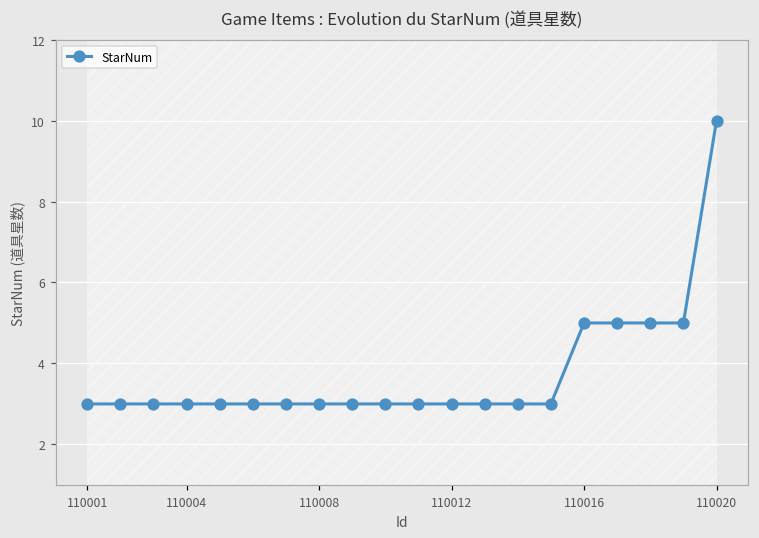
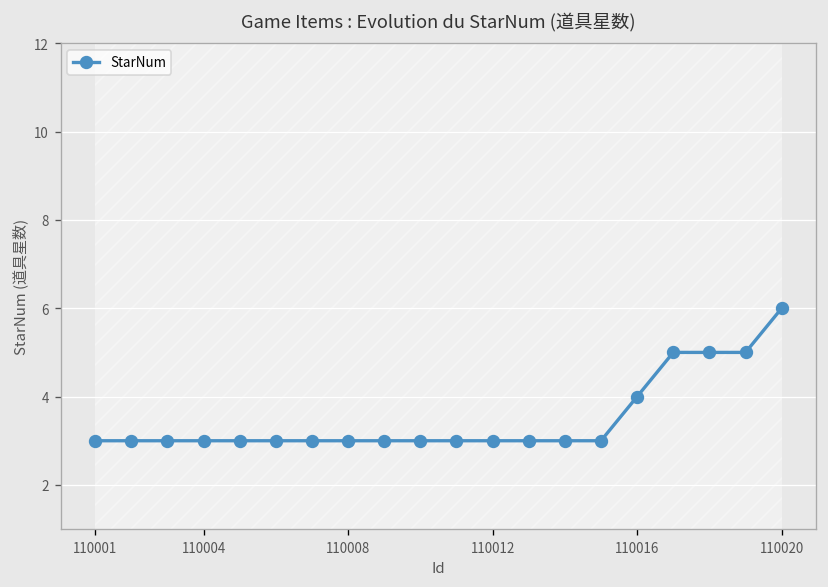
StarNum, 110016: 5 -> 4
StarNum, 110020: 10 -> 6
